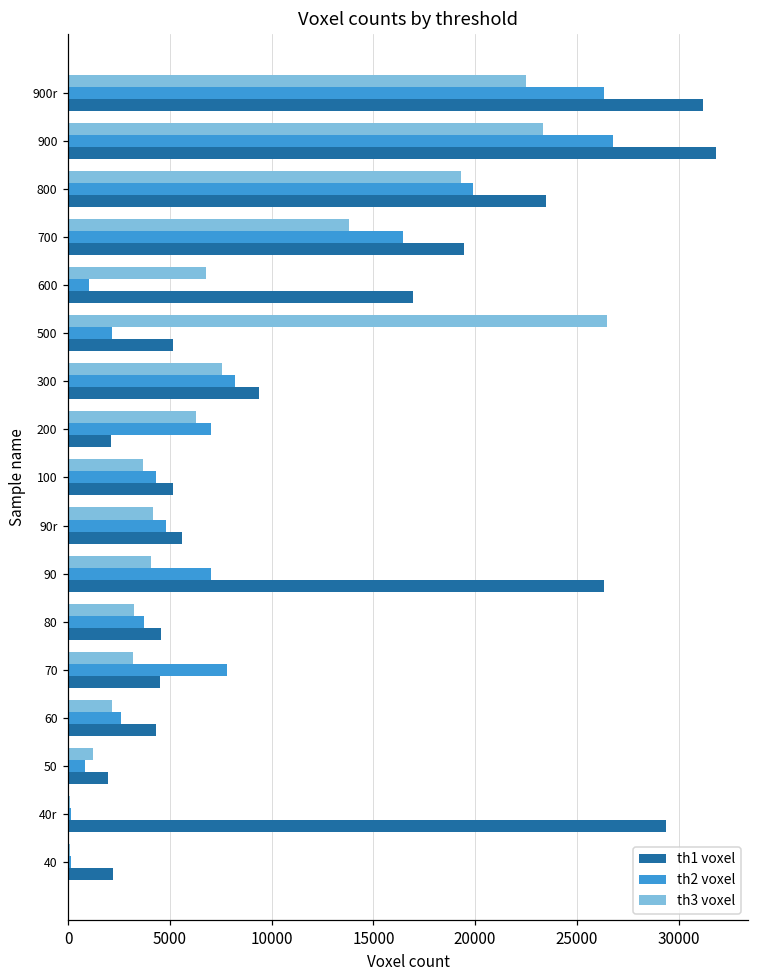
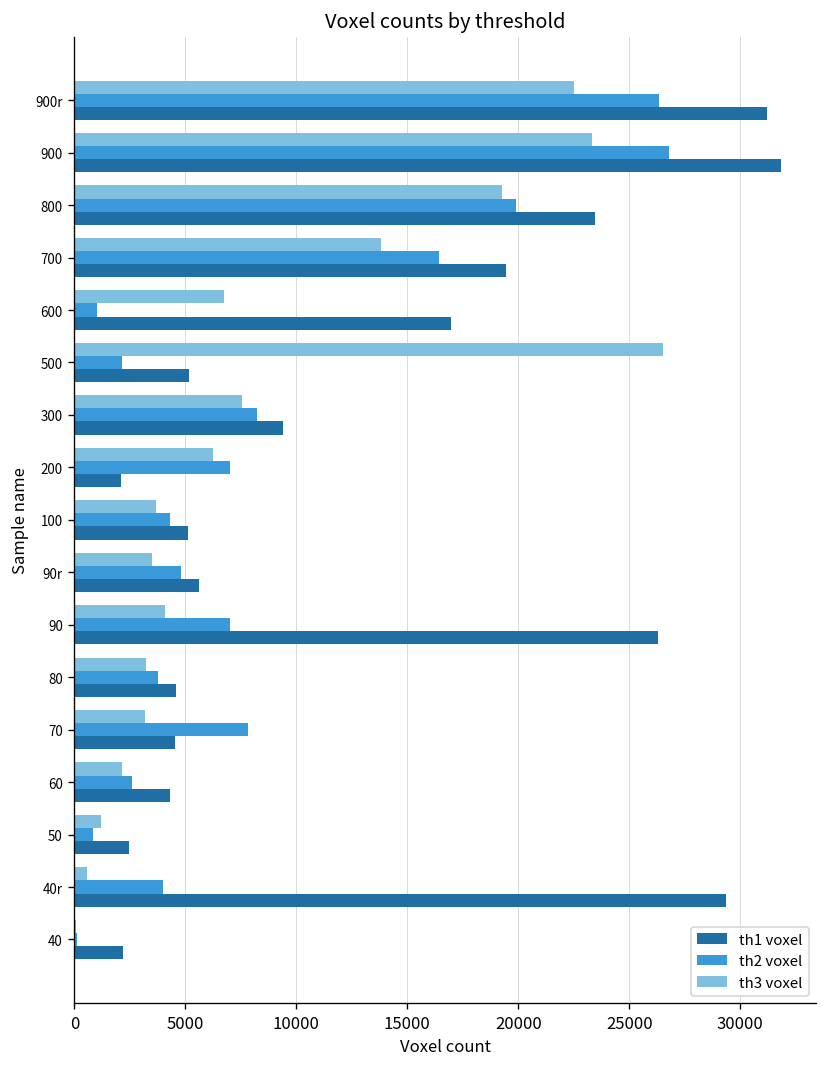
th3 voxel, 90r: 4100 -> 3500
th1 voxel, 50: 2000 -> 2500
th3 voxel, 40r: 100 -> 600
th2 voxel, 40r: 100 -> 4000
